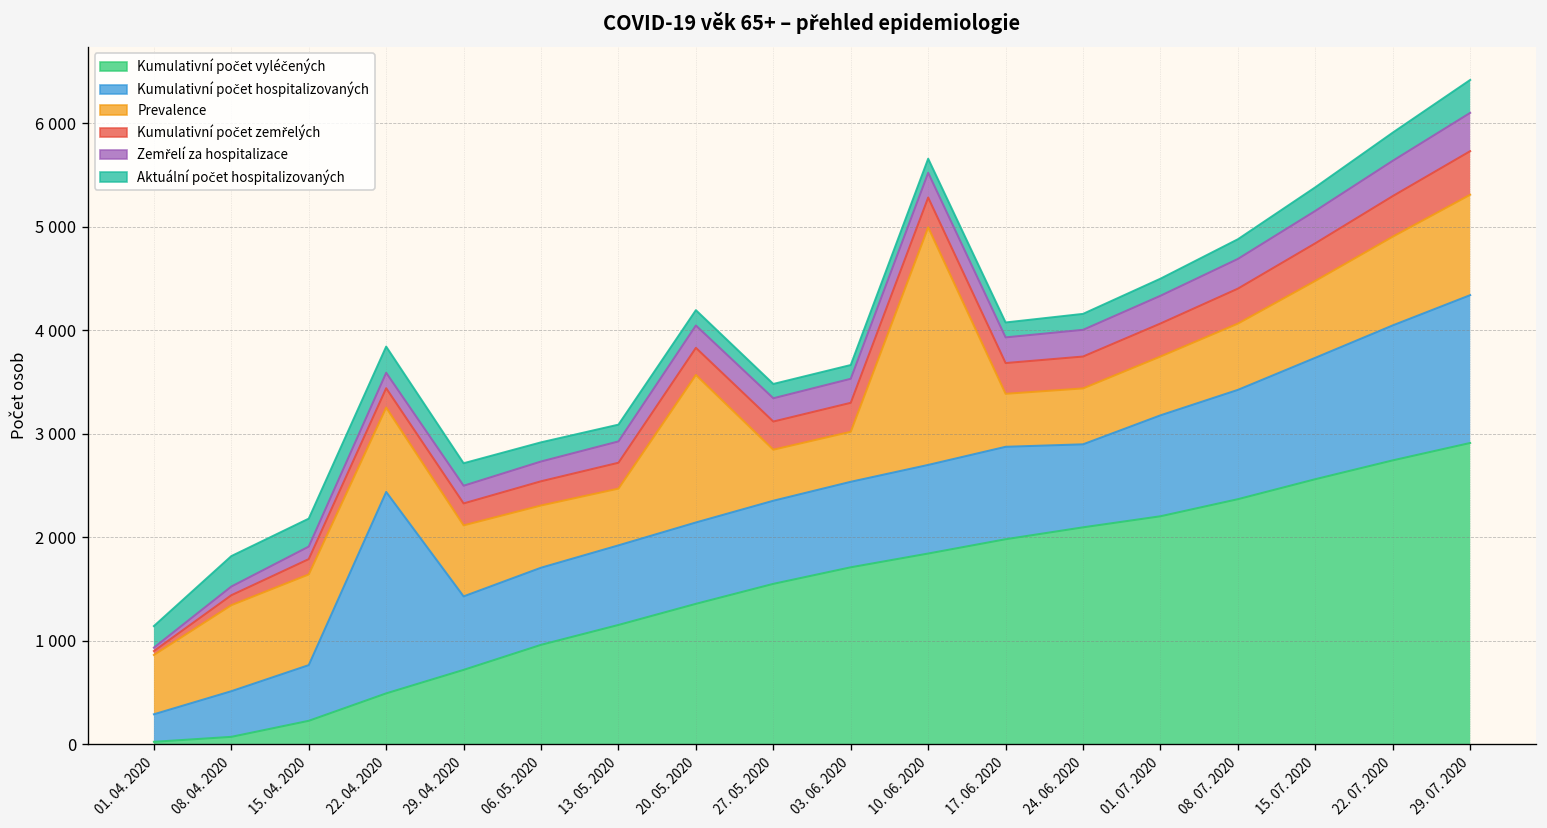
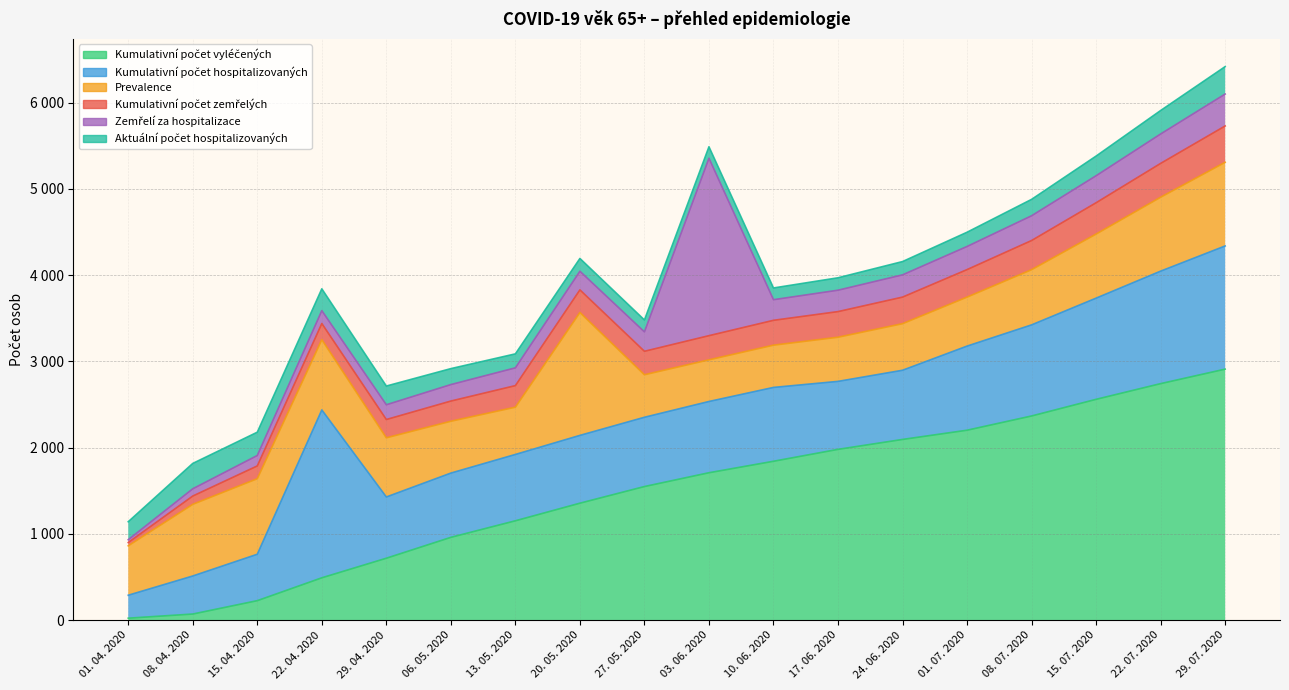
Zemřelí za hospitalizace, 03. 06. 2020: 200 -> 2100
Prevalence, 10. 06. 2020: 2300 -> 500
Kumulativní počet hospitalizovaných, 17. 06. 2020: 900 -> 800
